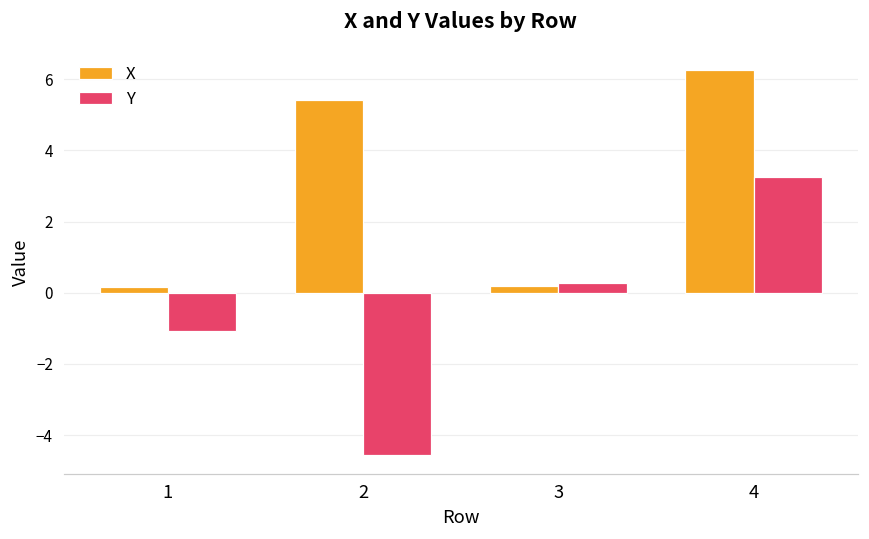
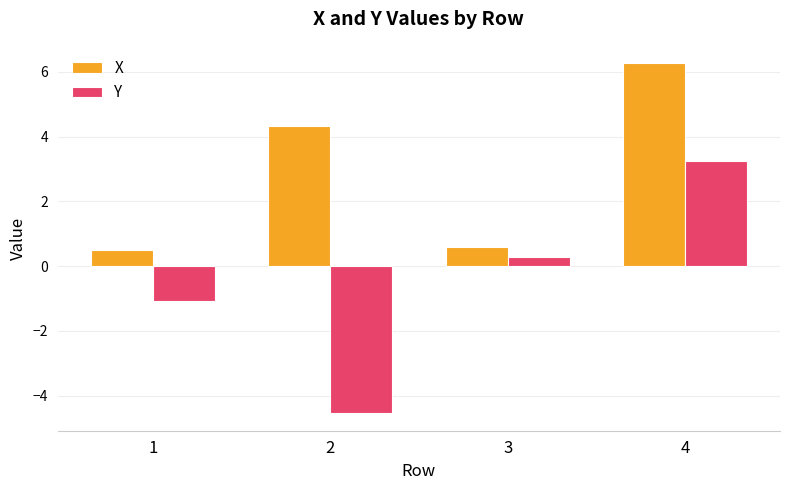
X, 1: 0.2 -> 0.5
X, 2: 5.4 -> 4.3
X, 3: 0.2 -> 0.6
